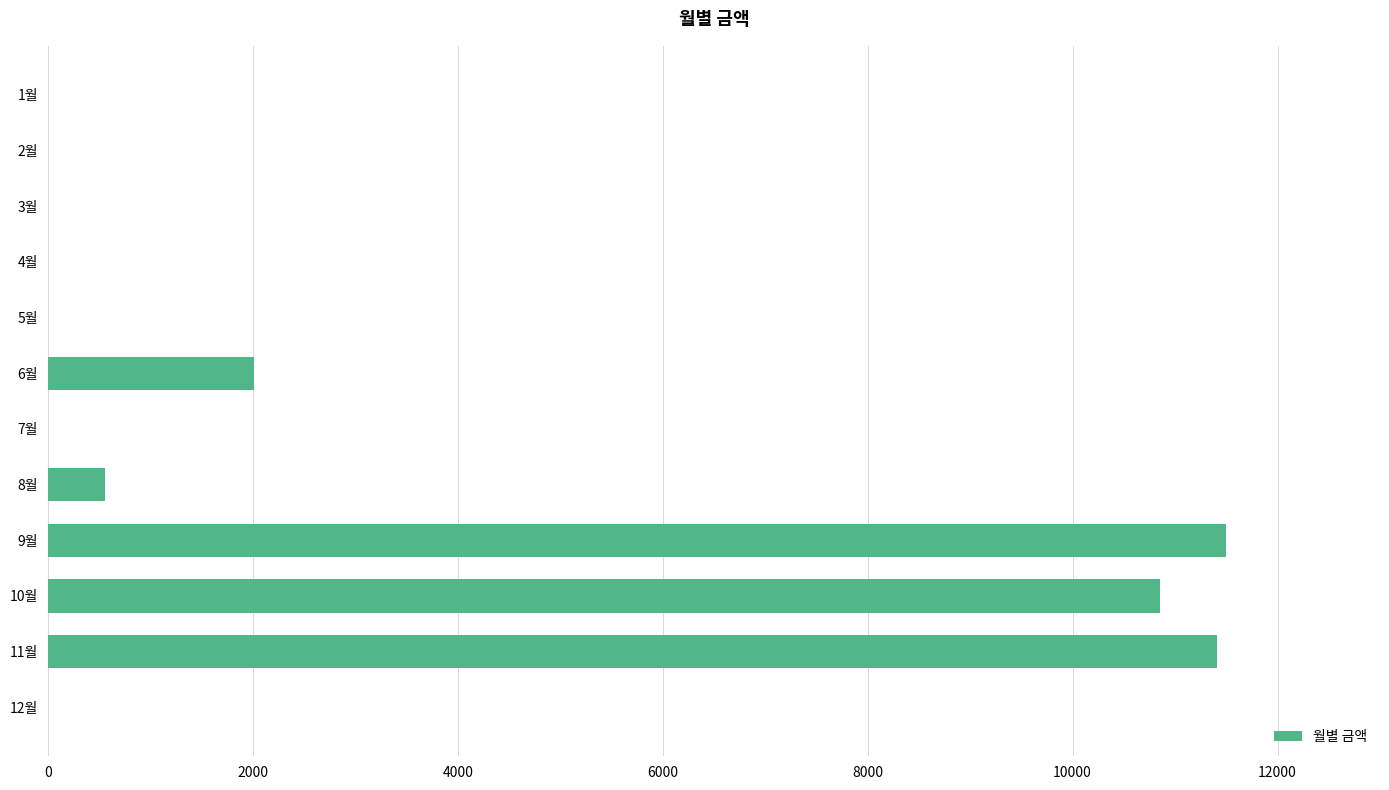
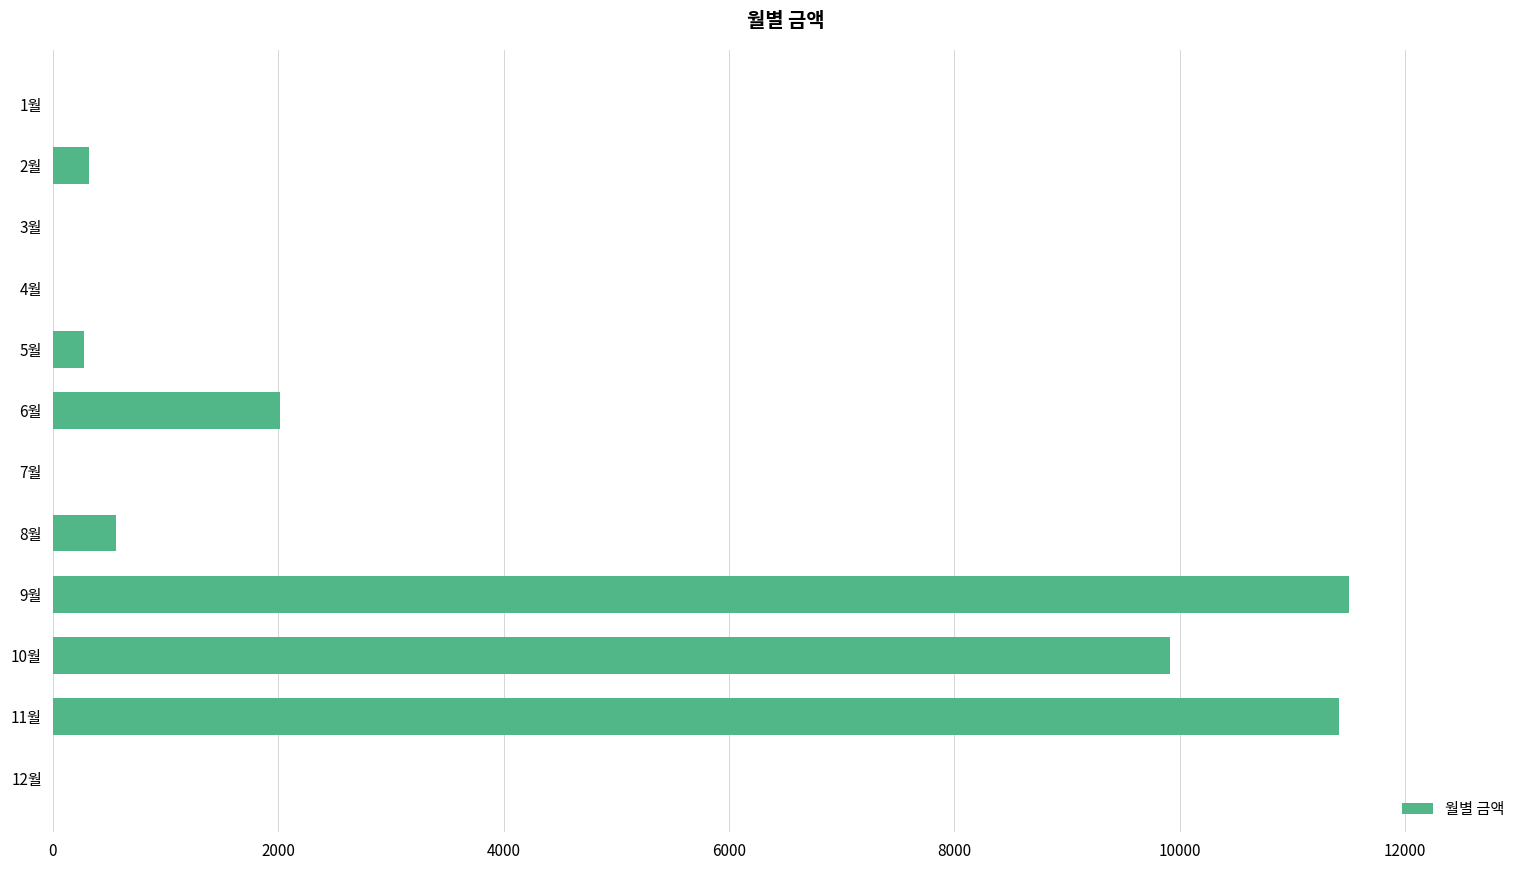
2월: 0 -> 320
5월: 0 -> 280
10월: 10850 -> 9910
